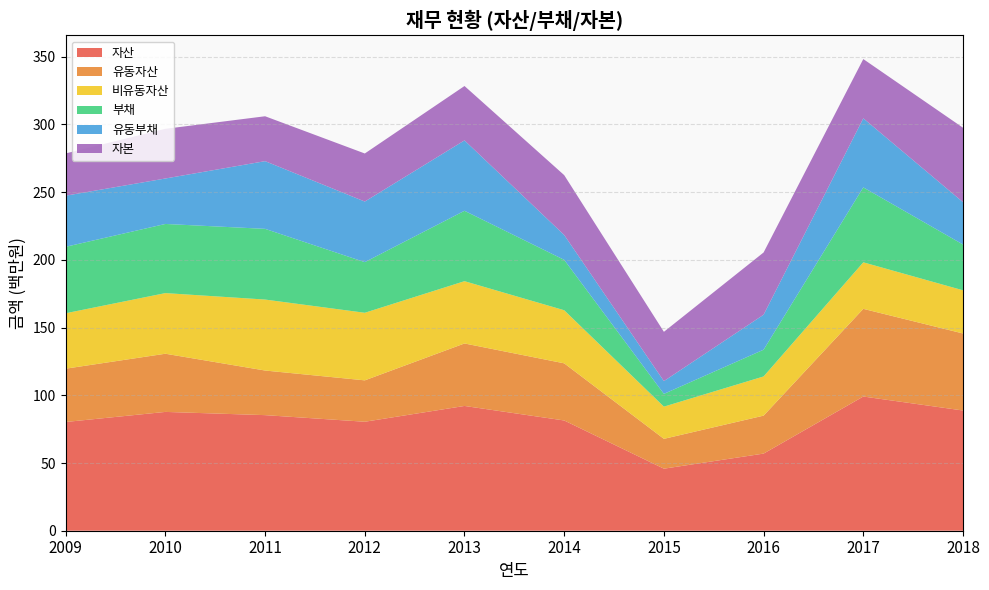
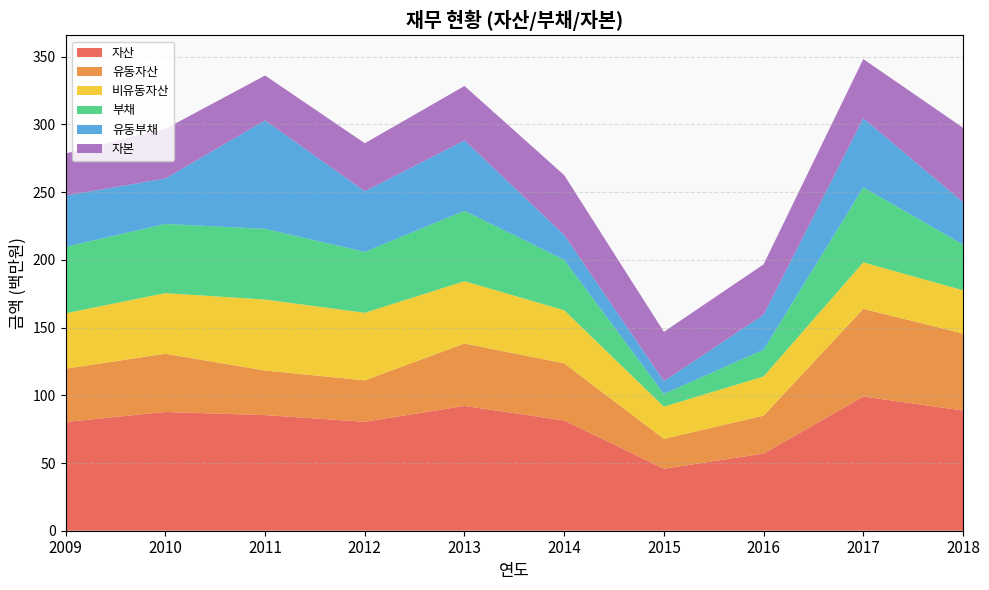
유동부채, 2011: 50 -> 80
부채, 2012: 37 -> 45
자본, 2016: 46 -> 37
